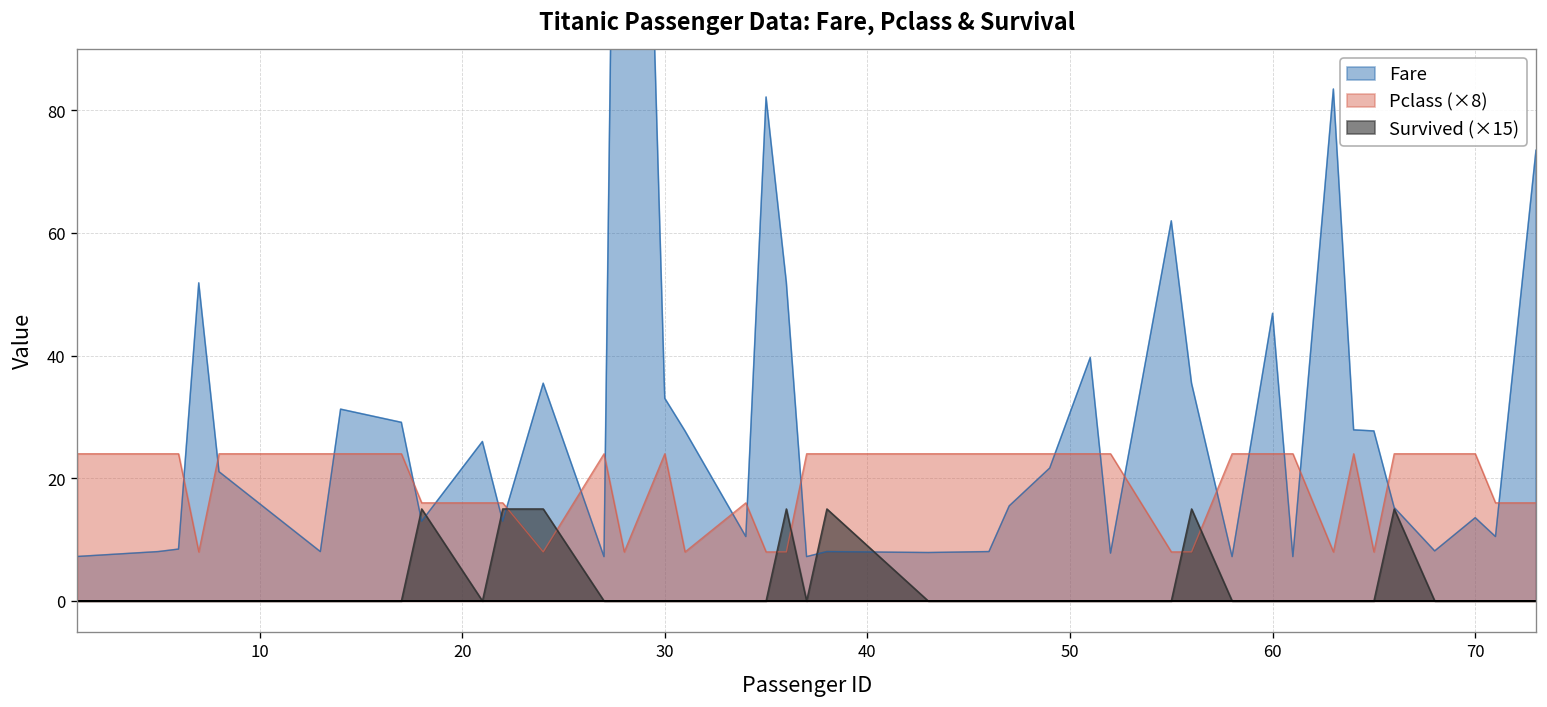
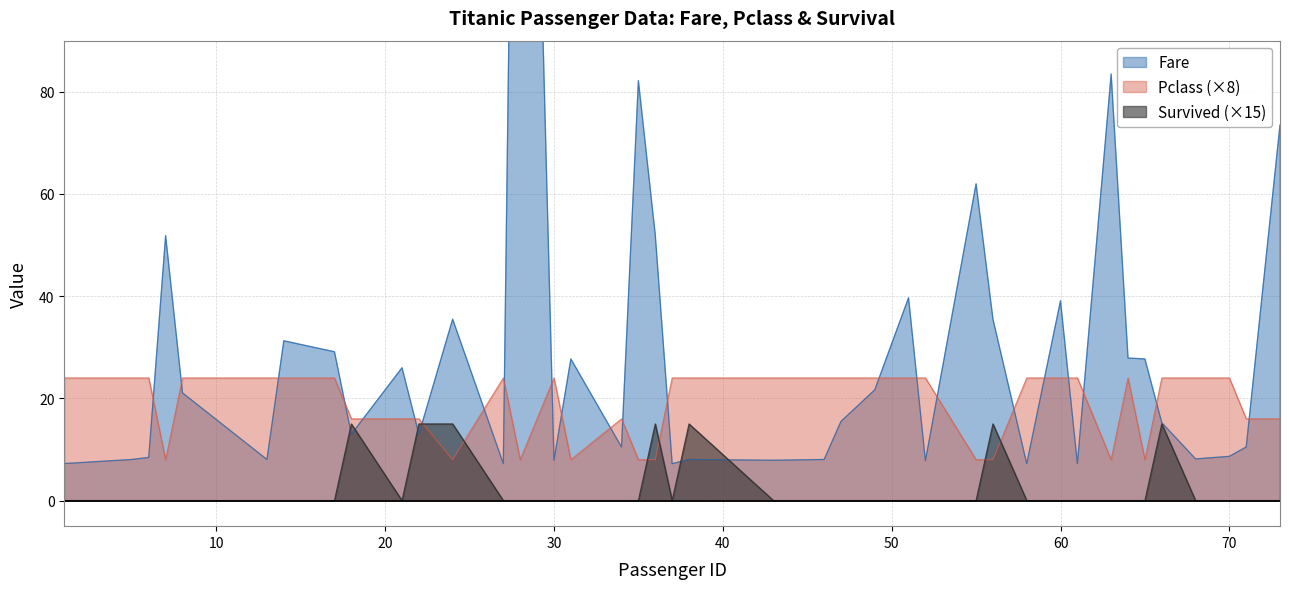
Fare, 30: 33 -> 8
Fare, 60: 47 -> 39
Fare, 70: 14 -> 9
